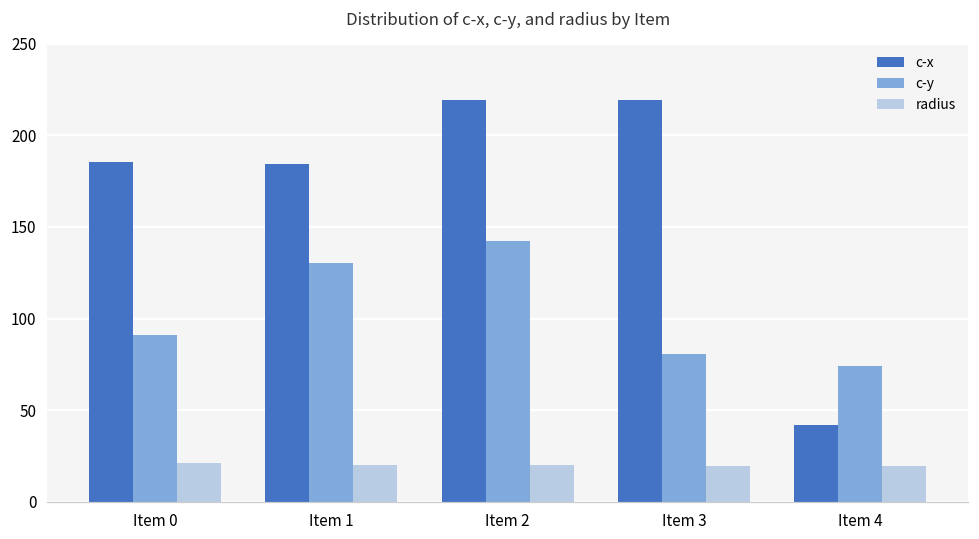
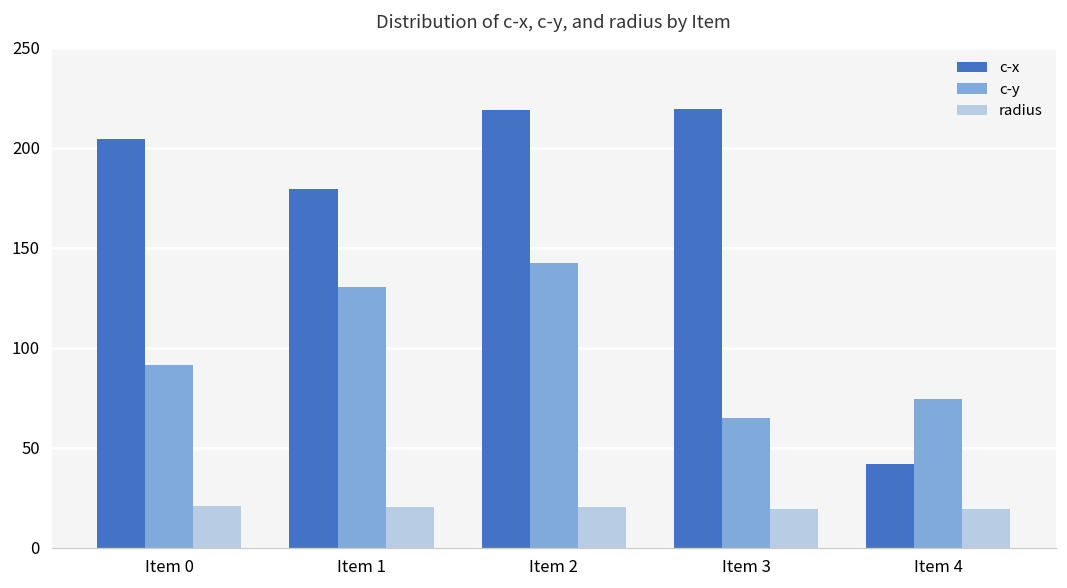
c-x, Item 0: 185 -> 204
c-x, Item 1: 185 -> 179
c-y, Item 3: 81 -> 65
